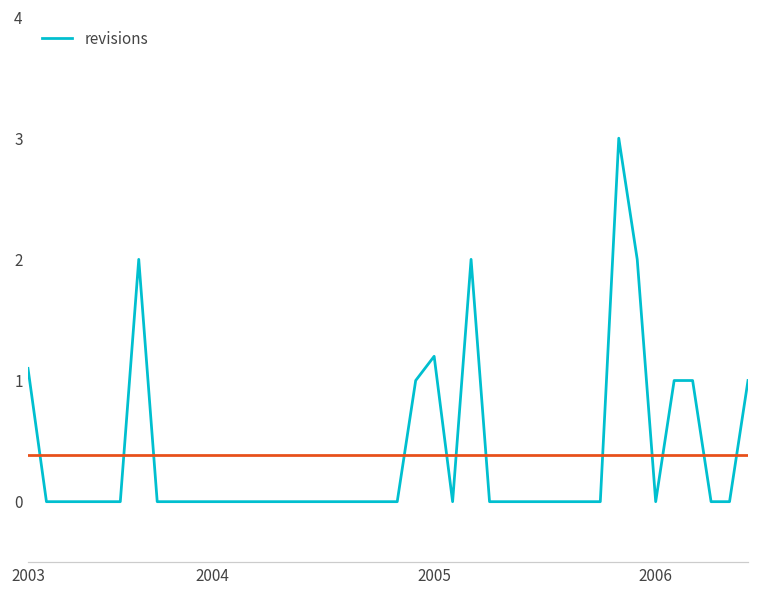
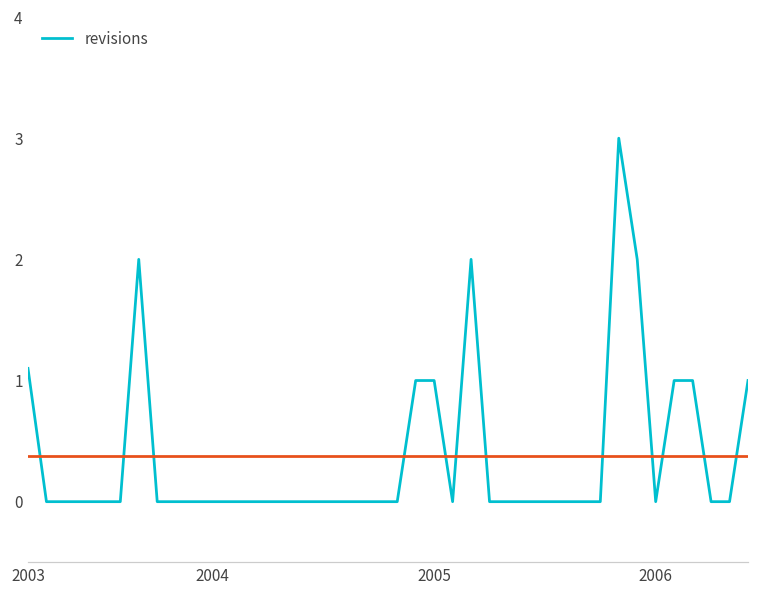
2005: 1.2 -> 1.0
